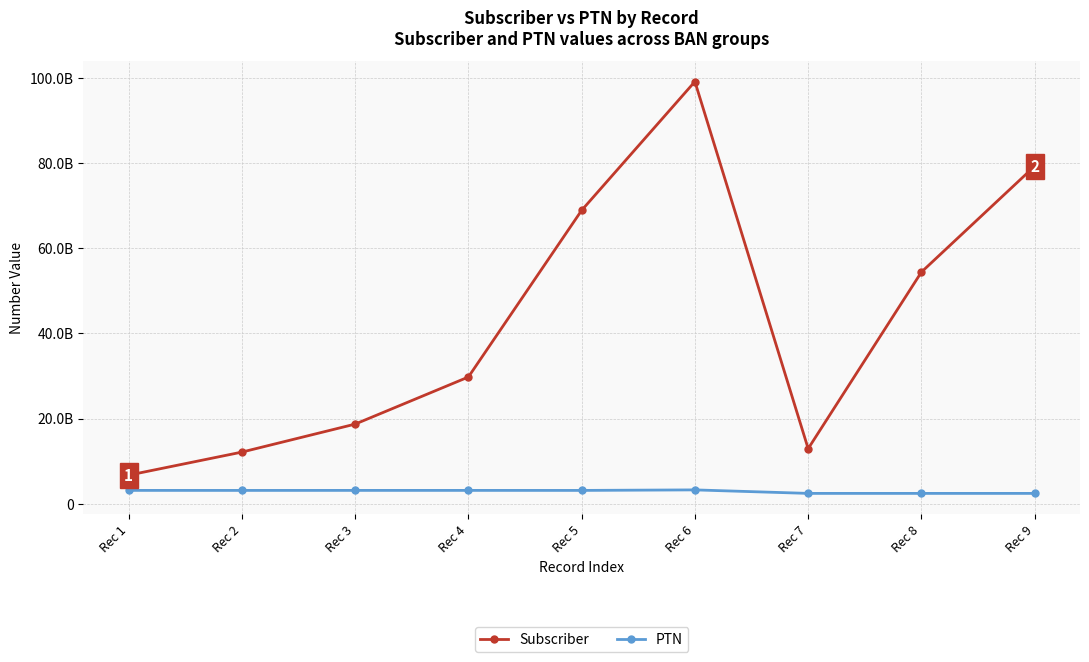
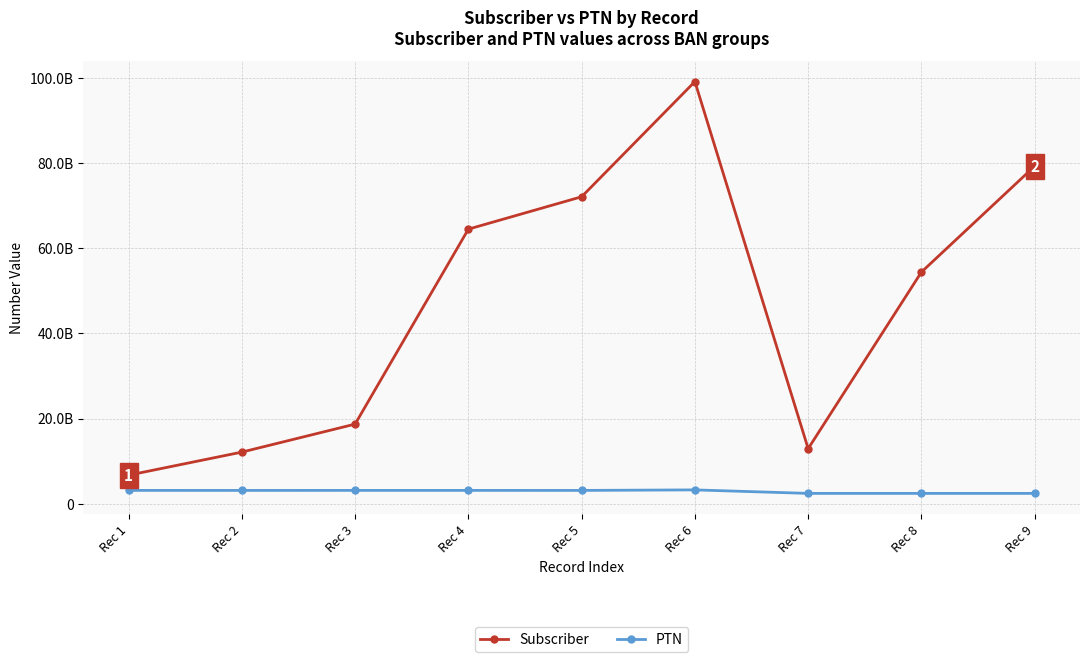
Subscriber, Rec 4: 30000000000 -> 64000000000
Subscriber, Rec 5: 69000000000 -> 72000000000
